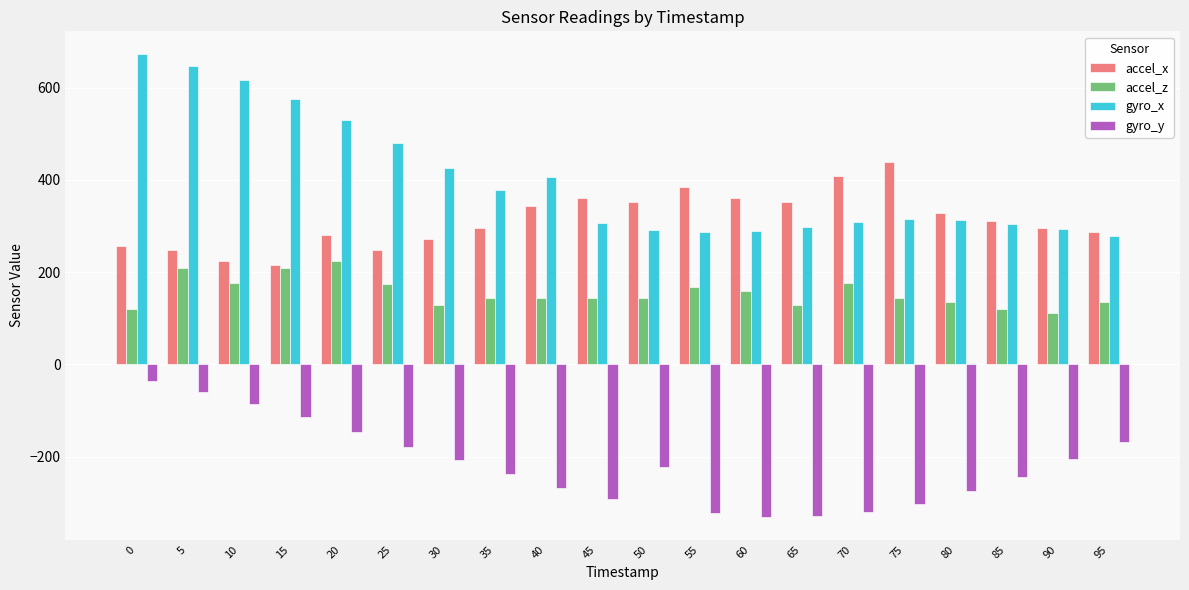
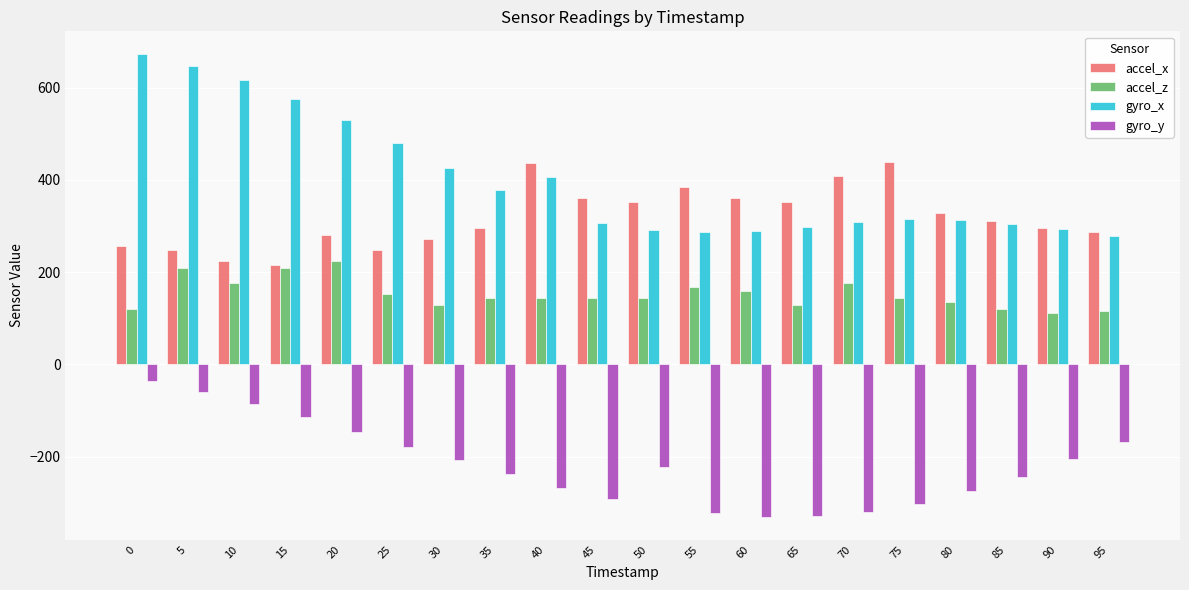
accel_z, 25: 170 -> 150
accel_x, 40: 340 -> 440
accel_z, 95: 140 -> 120
